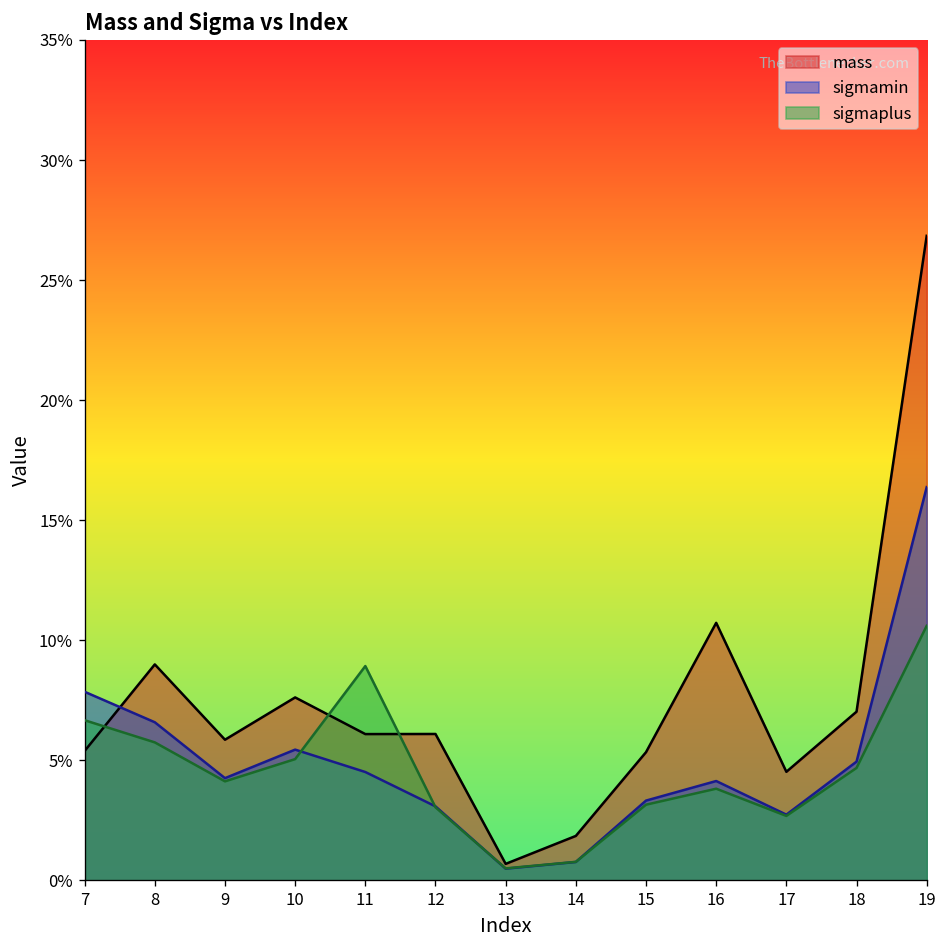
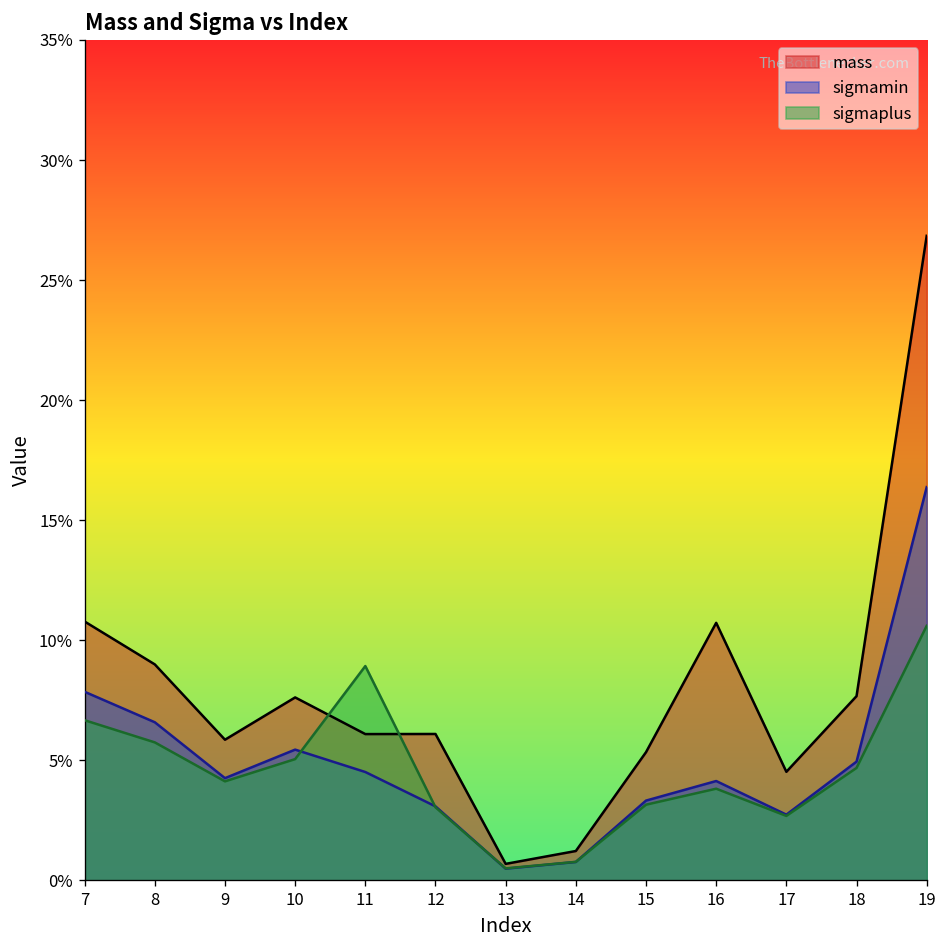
mass, 7: 5.4% -> 10.8%
mass, 14: 1.9% -> 1.2%
mass, 18: 7.0% -> 7.7%
